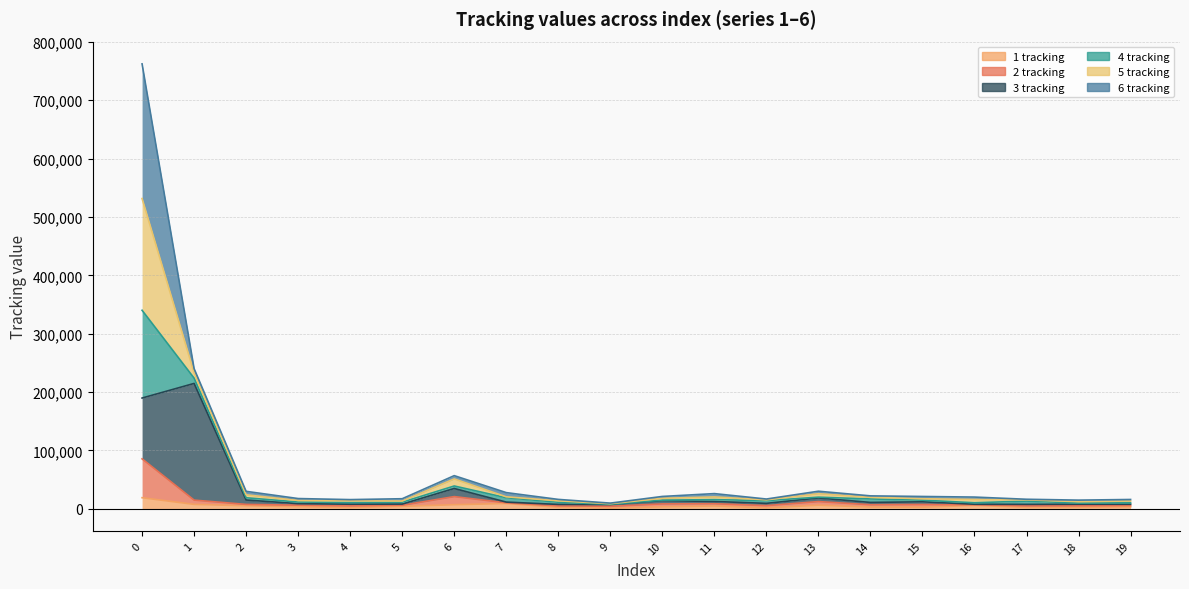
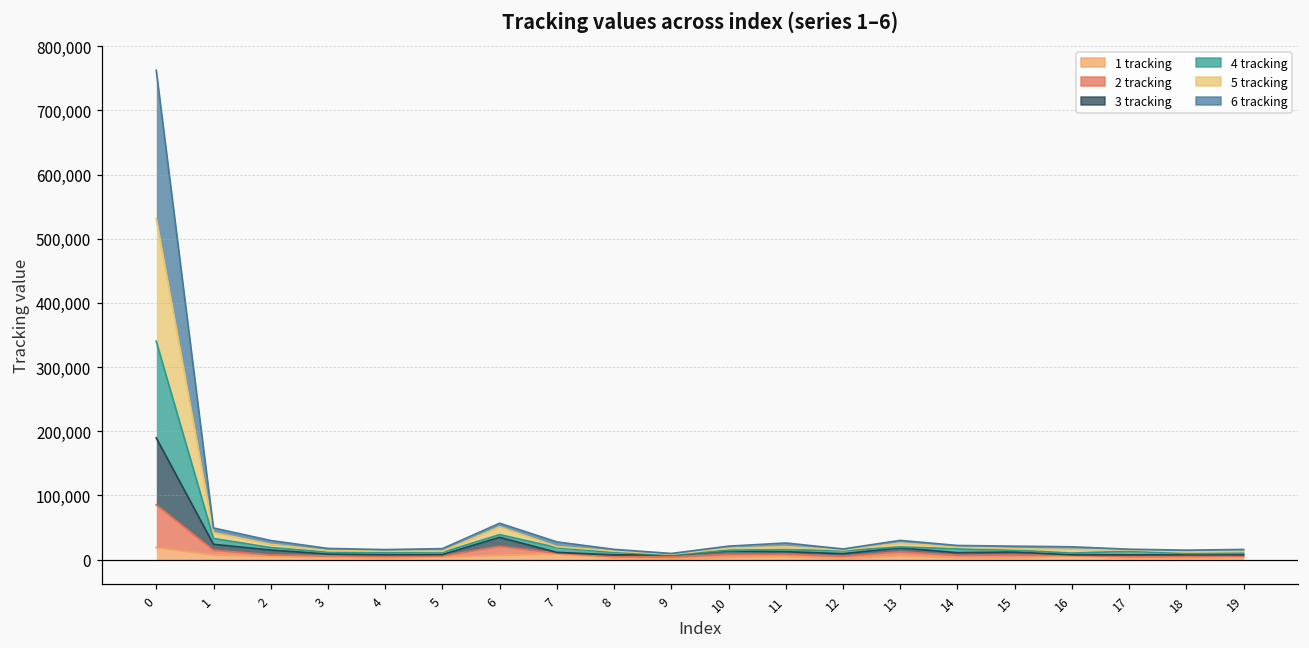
3 tracking, 1: 200,000 -> 10,000
